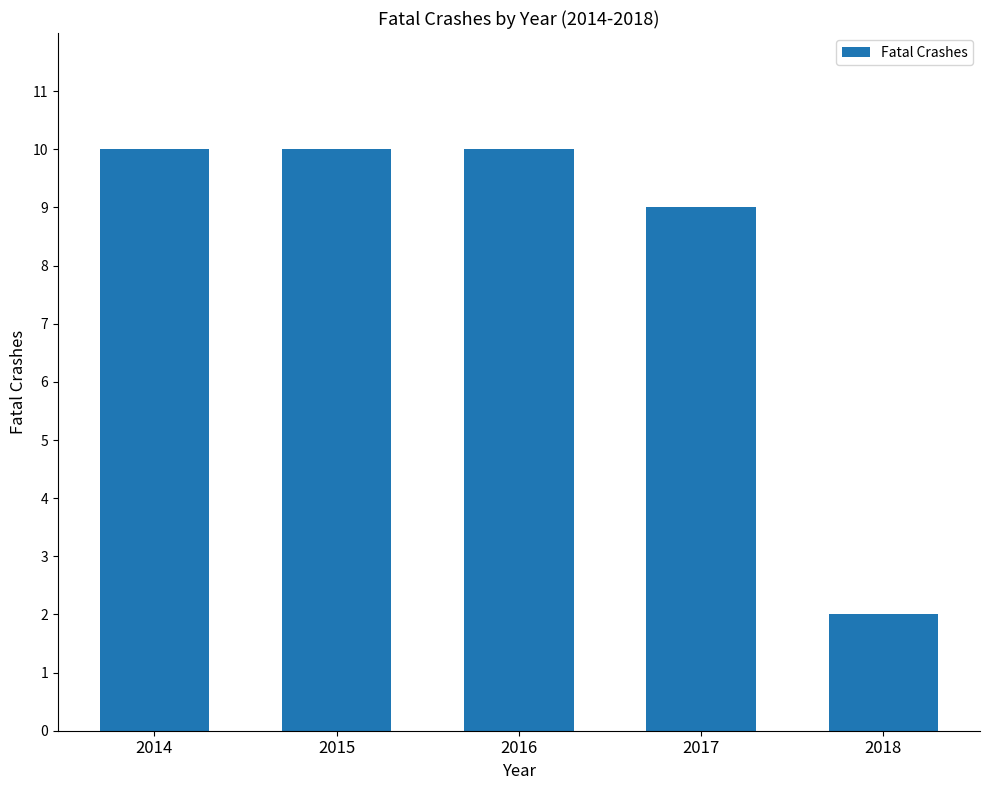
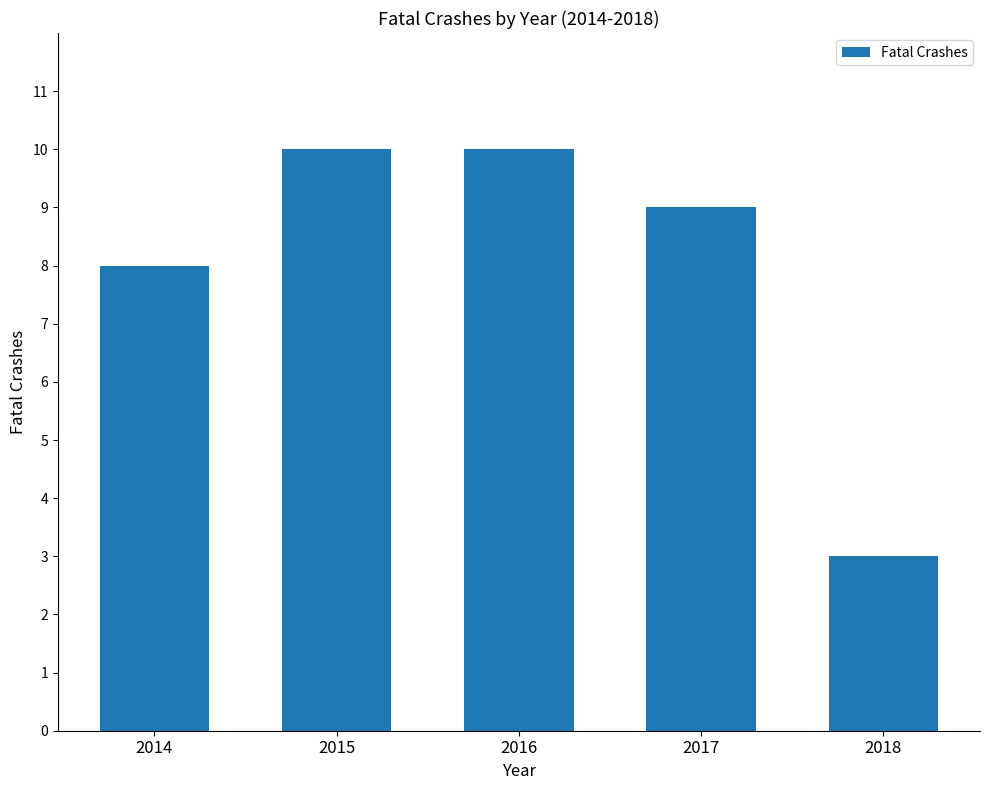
2014: 10 -> 8
2018: 2 -> 3
